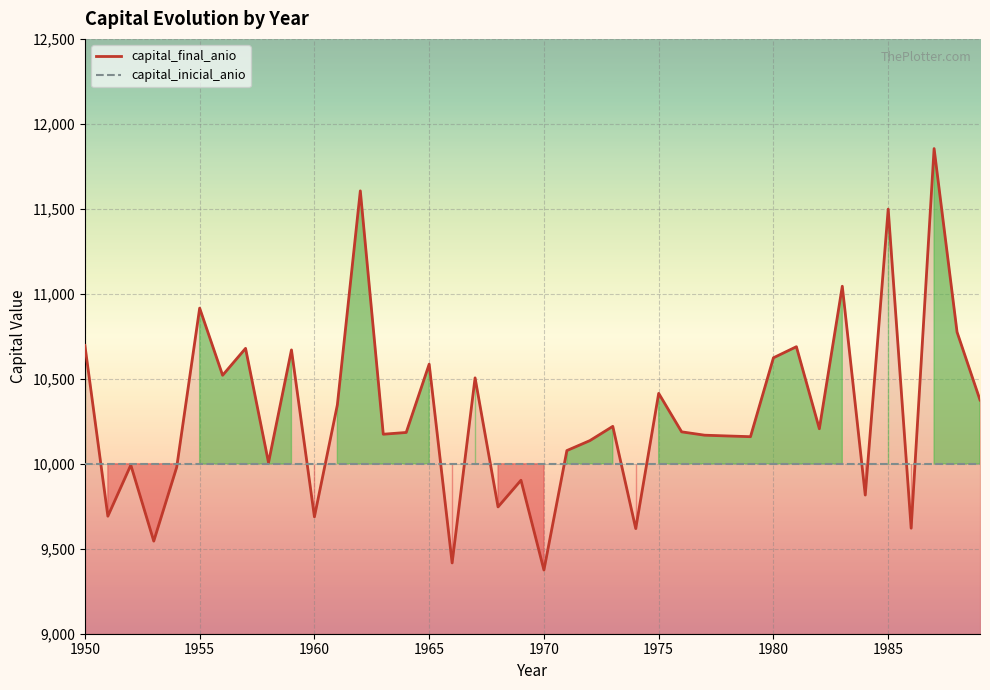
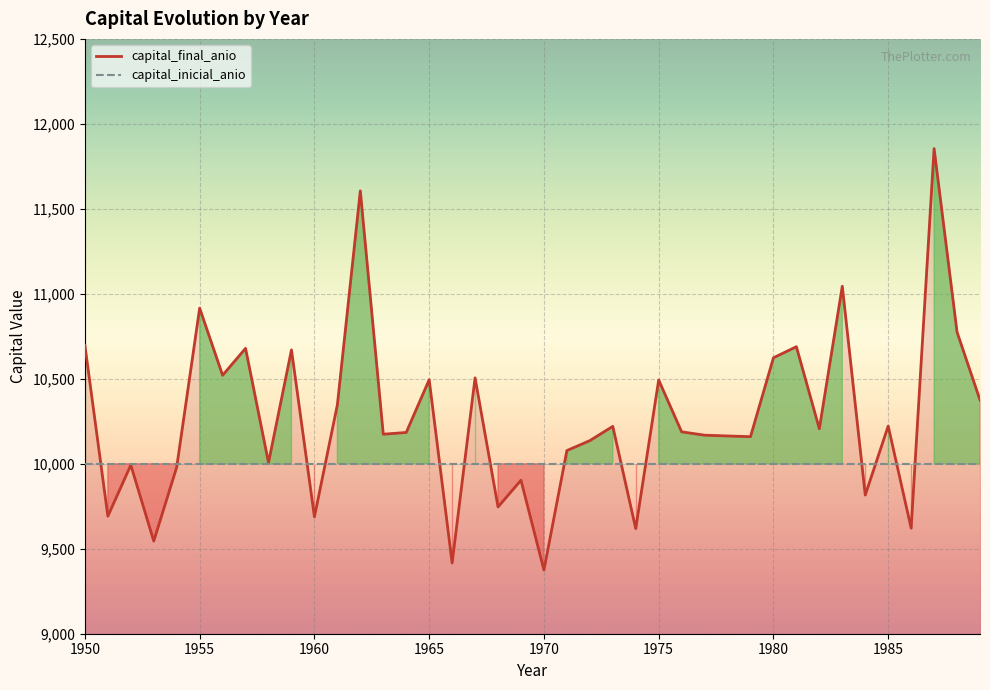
capital_final_anio, 1965: 10,590 -> 10,490
capital_final_anio, 1975: 10,410 -> 10,490
capital_final_anio, 1985: 11,500 -> 10,220
